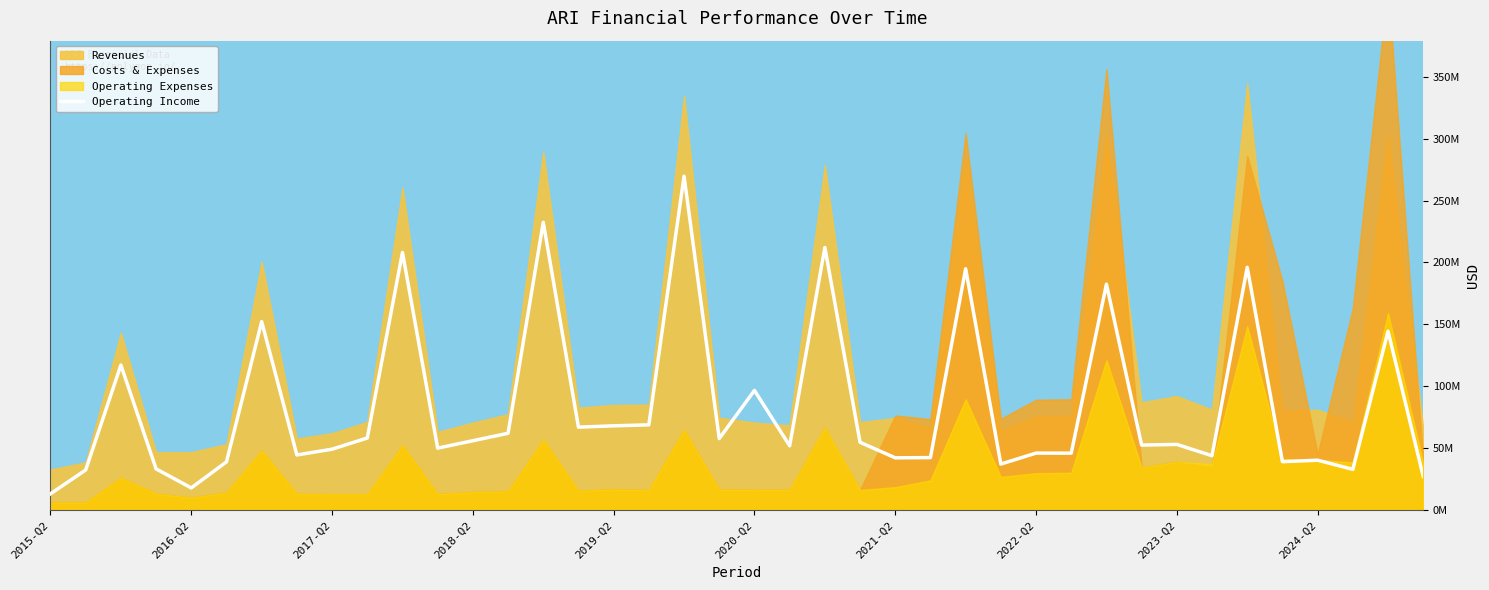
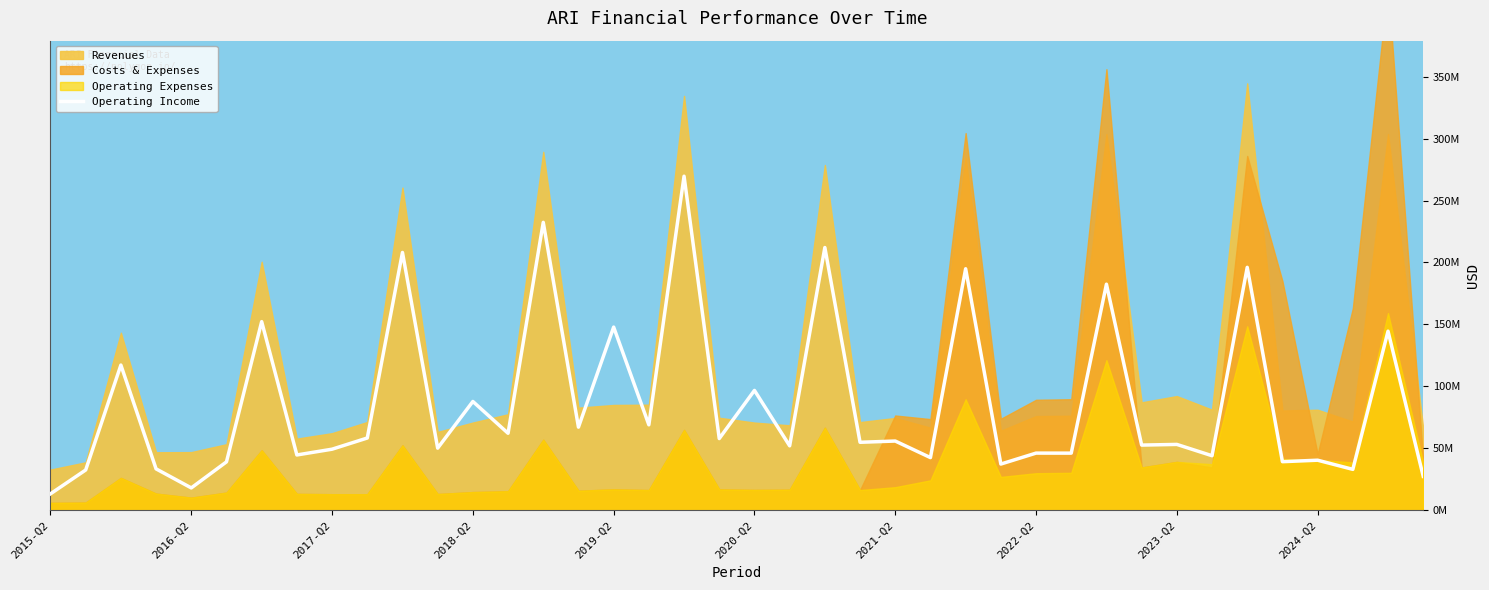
Operating Income, 2018-Q2: 56000000 -> 88000000
Operating Income, 2019-Q2: 68000000 -> 148000000
Operating Income, 2021-Q2: 42000000 -> 56000000
